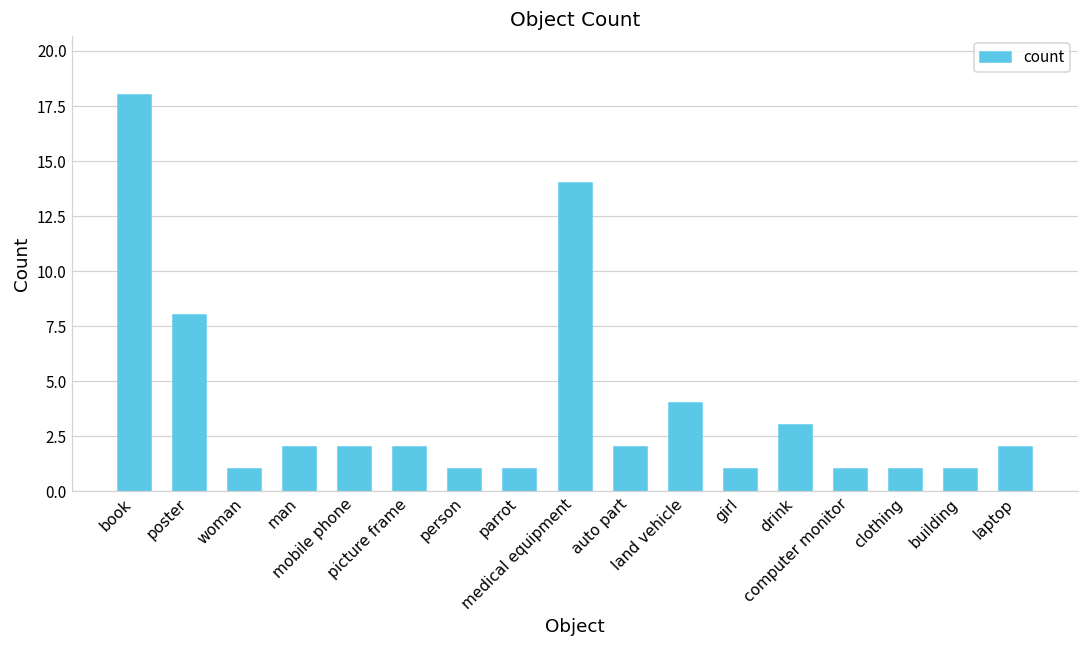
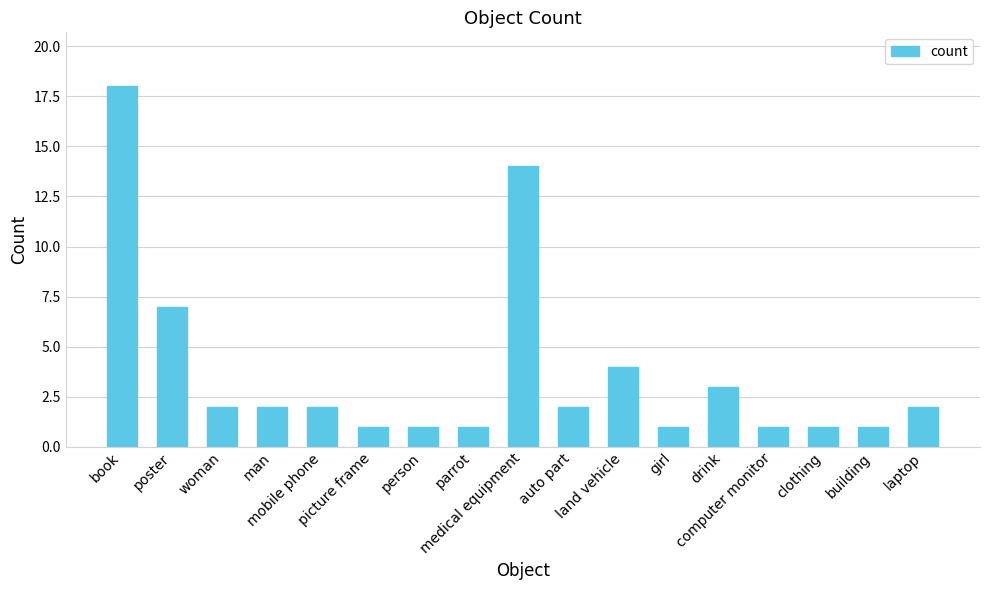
poster: 8 -> 7
woman: 1 -> 2
picture frame: 2 -> 1
